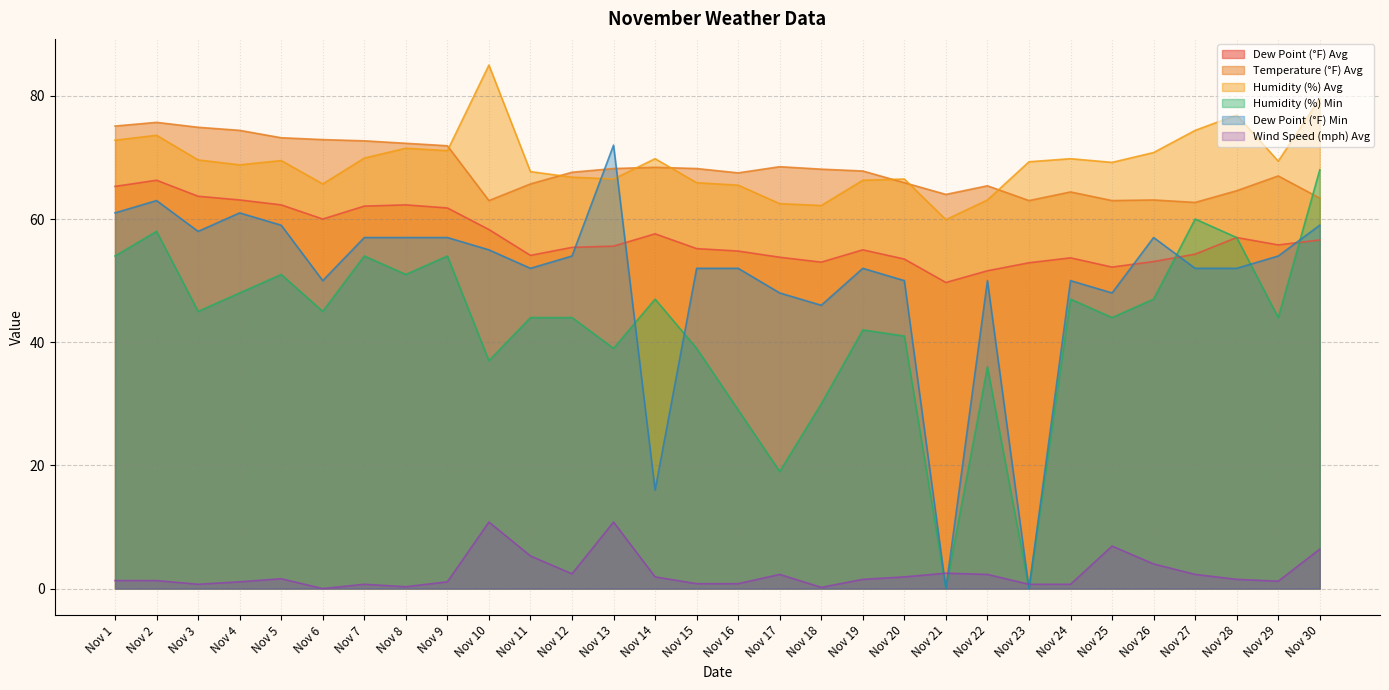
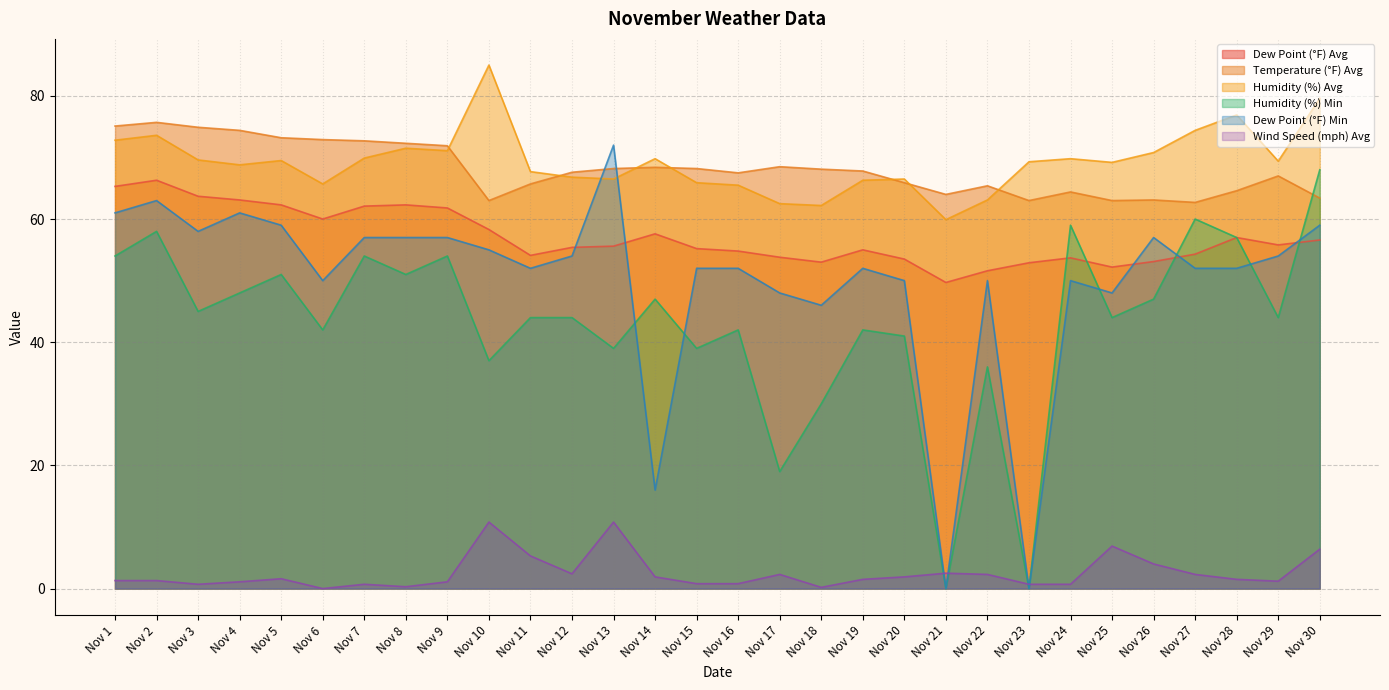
Humidity (%) Min, Nov 6: 45 -> 42
Humidity (%) Min, Nov 16: 29 -> 42
Humidity (%) Min, Nov 24: 47 -> 59
